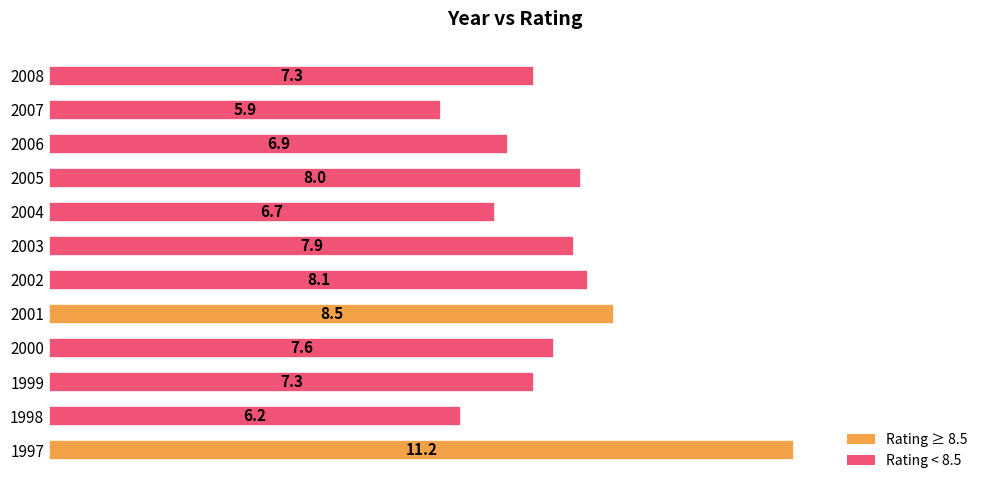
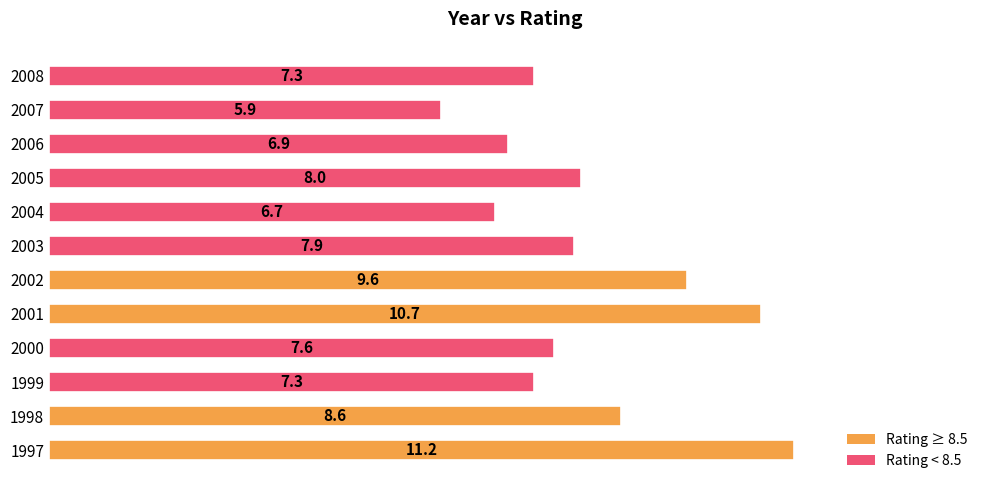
2002: 8.1 -> 9.6
2001: 8.5 -> 10.7
1998: 6.2 -> 8.6
